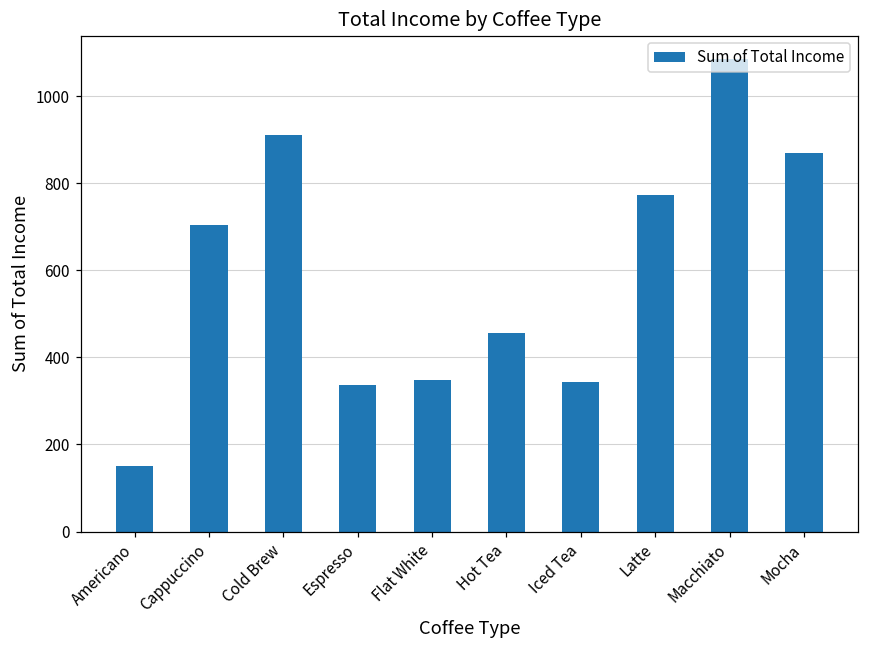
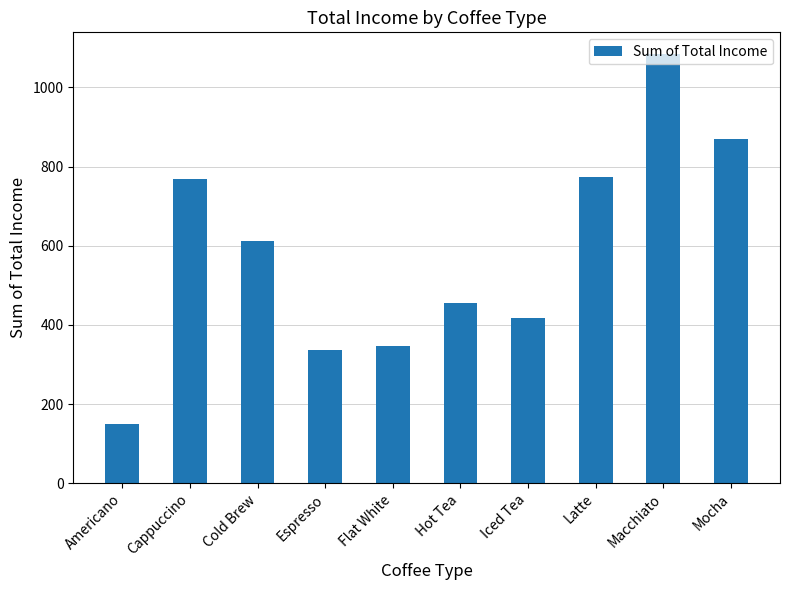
Cappuccino: 700 -> 770
Cold Brew: 910 -> 610
Iced Tea: 340 -> 420
